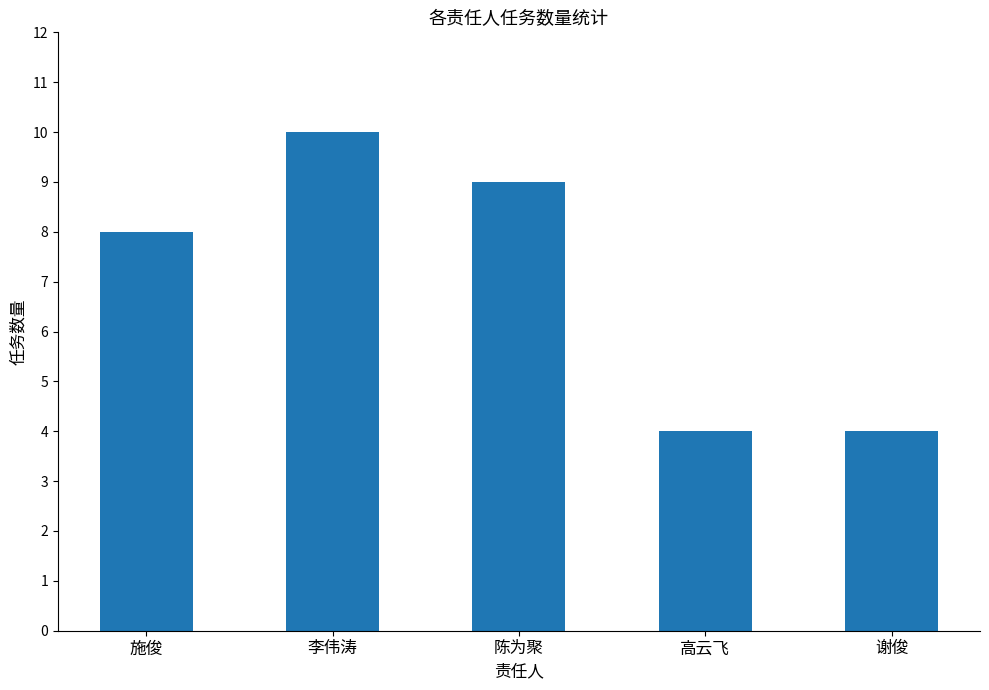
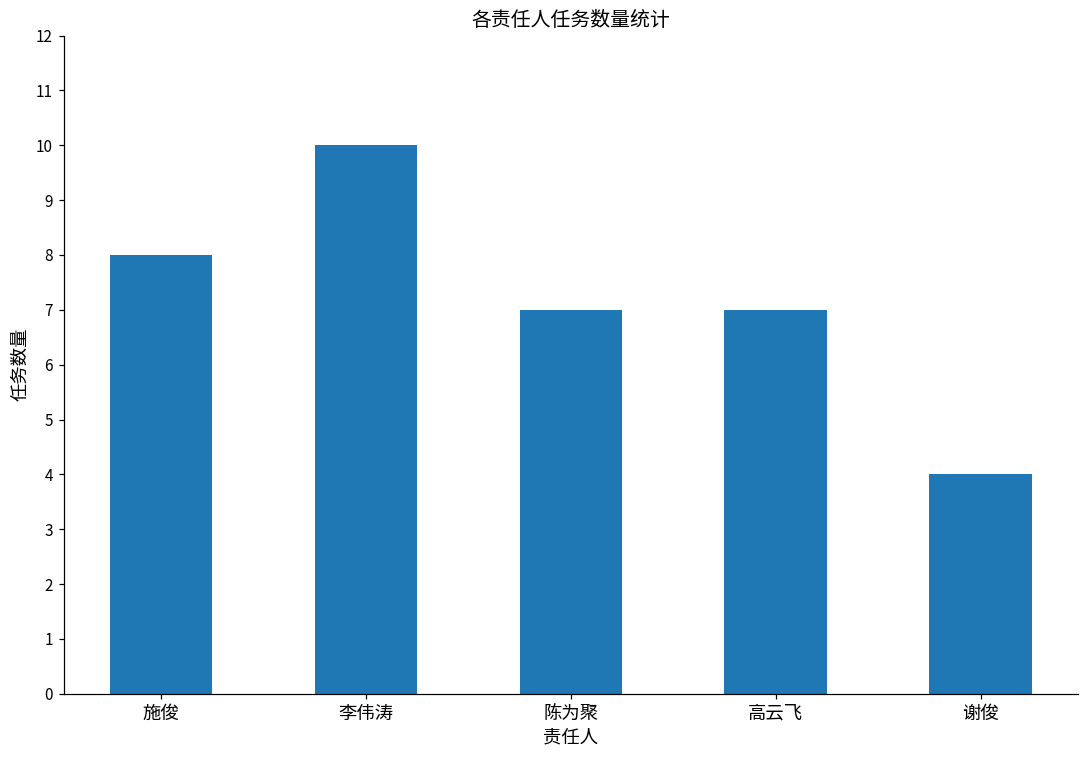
陈为聚: 9 -> 7
高云飞: 4 -> 7
